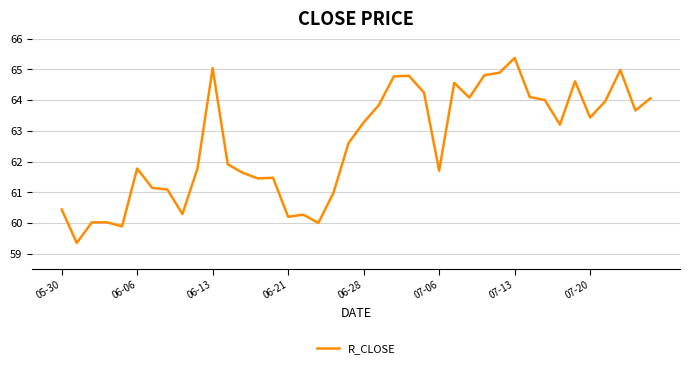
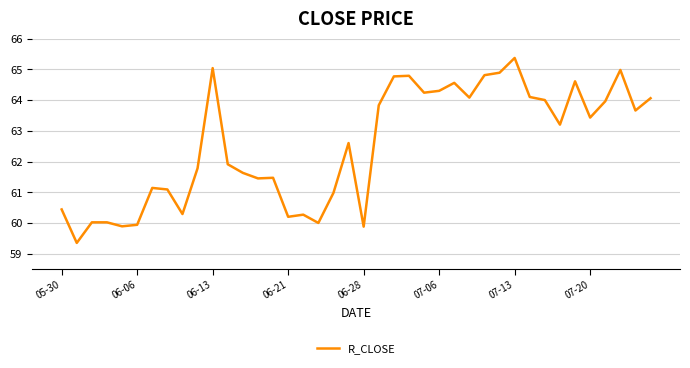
06-06: 61.8 -> 59.9
06-28: 63.3 -> 59.9
07-06: 61.7 -> 64.3
